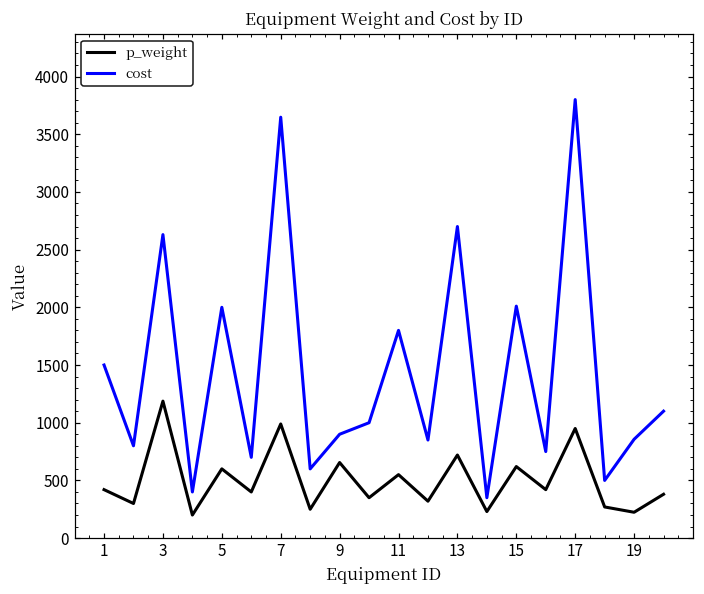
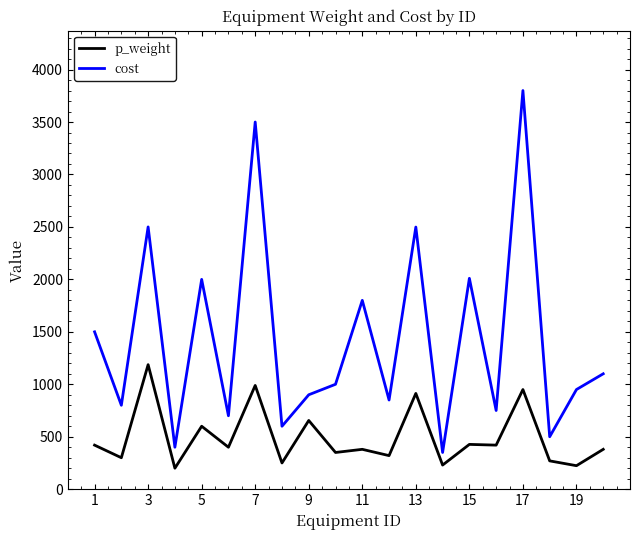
cost, 3: 2630 -> 2500
cost, 7: 3650 -> 3500
p_weight, 11: 550 -> 380
p_weight, 13: 720 -> 910
cost, 13: 2700 -> 2500
p_weight, 15: 620 -> 430
cost, 19: 860 -> 950
